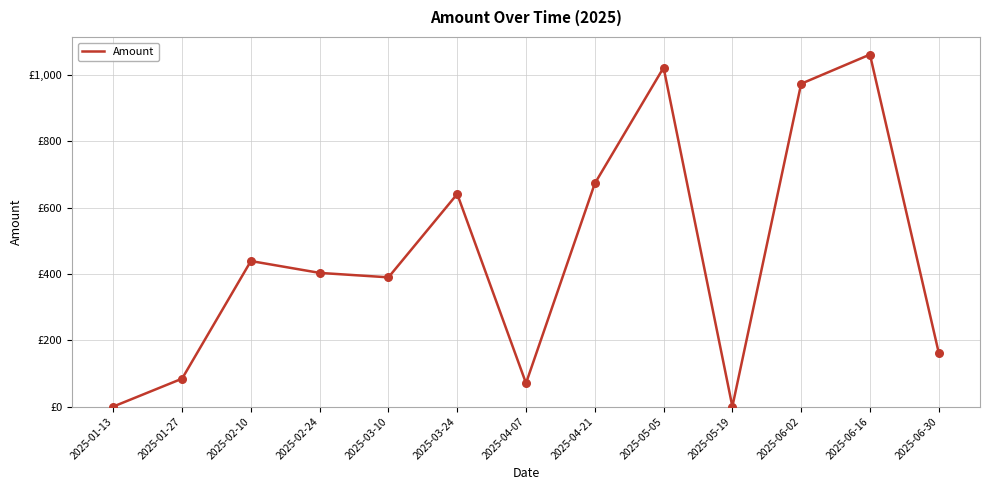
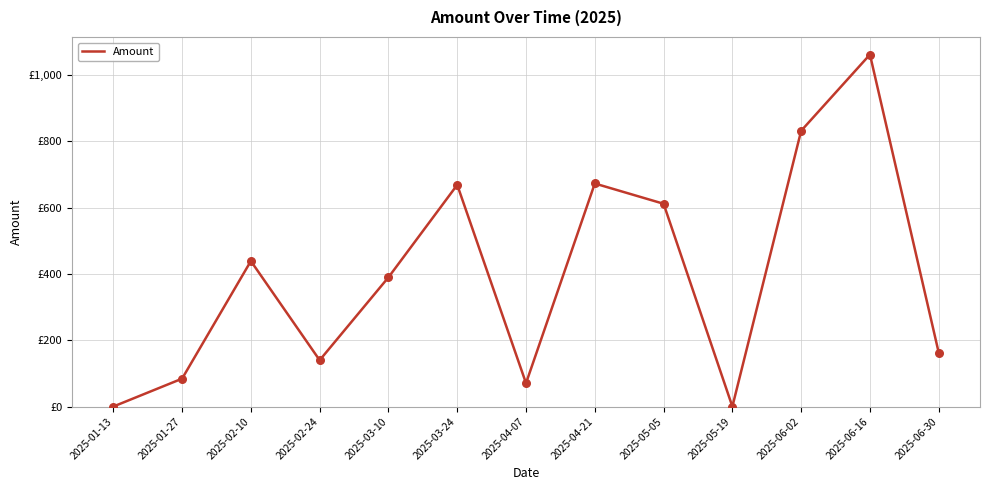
2025-02-24: £400 -> £140
2025-03-24: £640 -> £670
2025-05-05: £1,020 -> £610
2025-06-02: £970 -> £830
